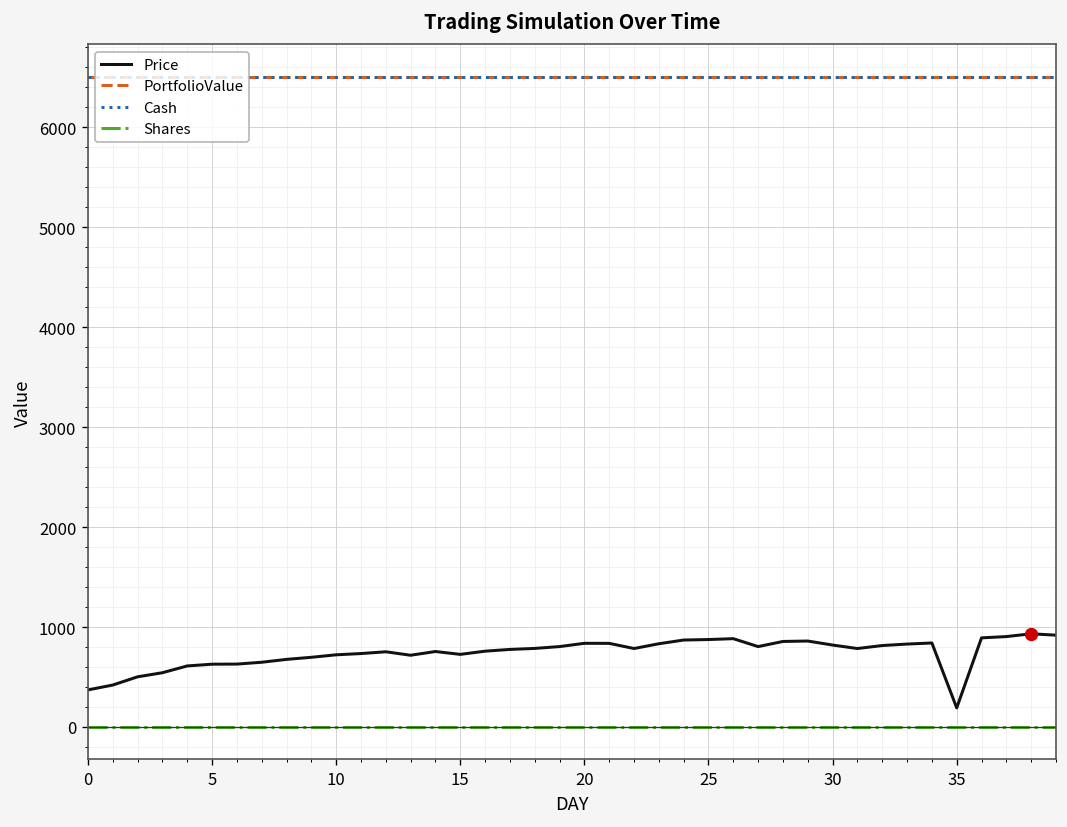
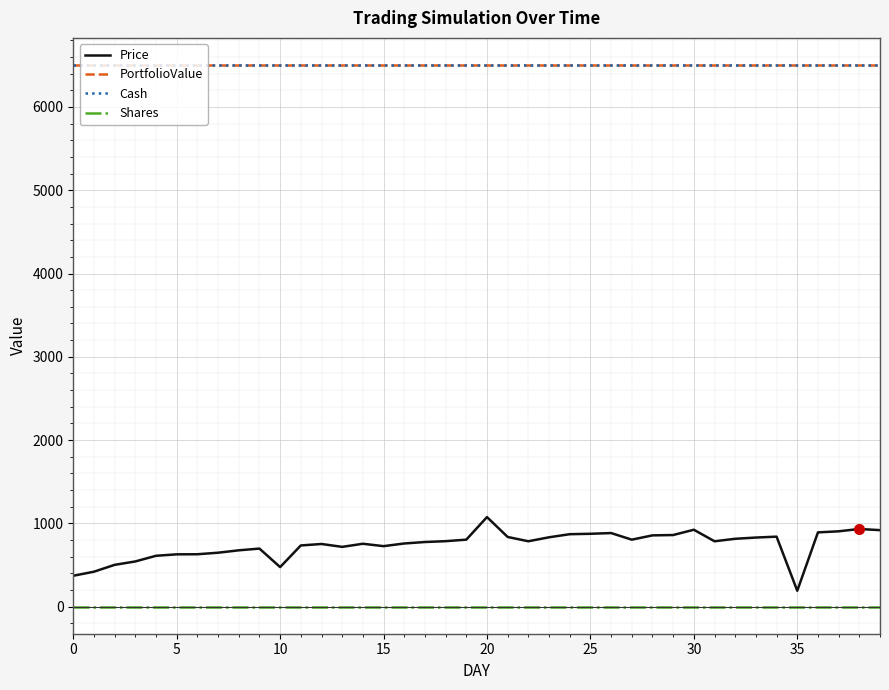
Price, 10: 700 -> 500
Price, 20: 800 -> 1100
Price, 30: 800 -> 900
